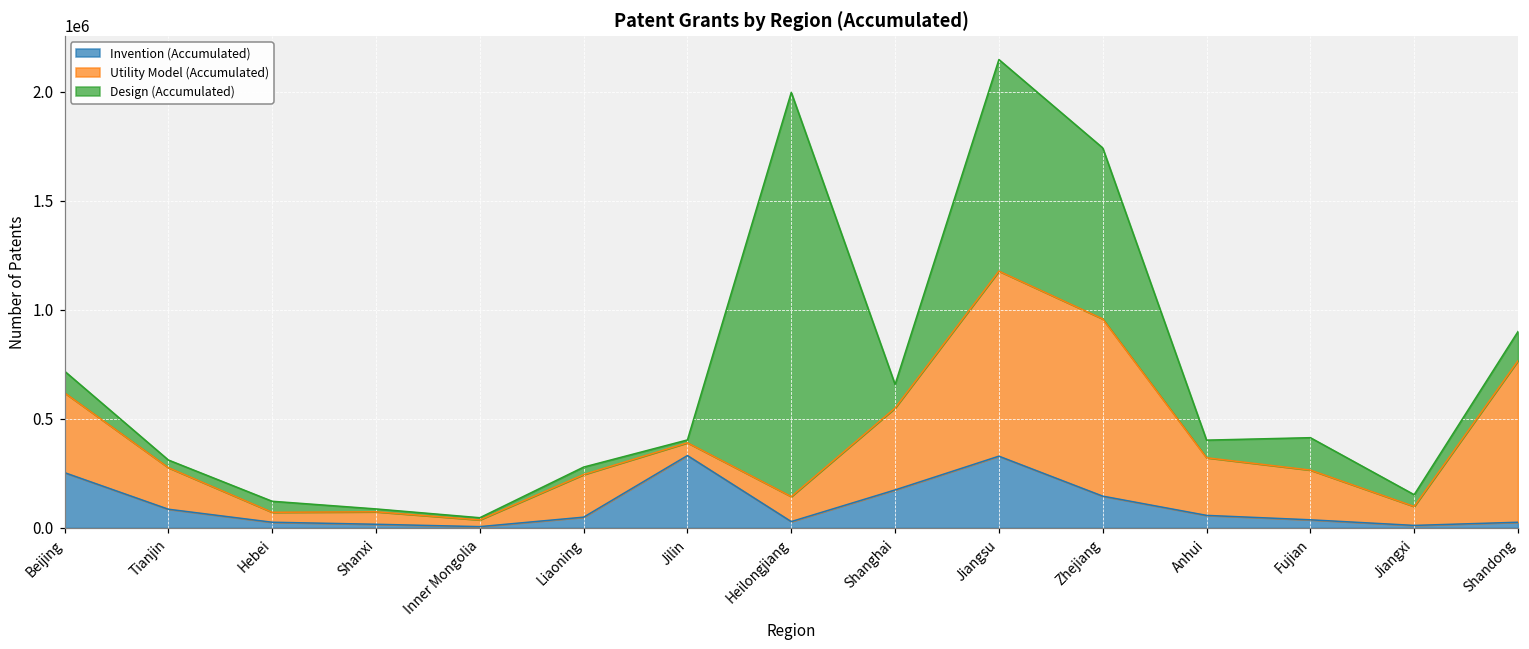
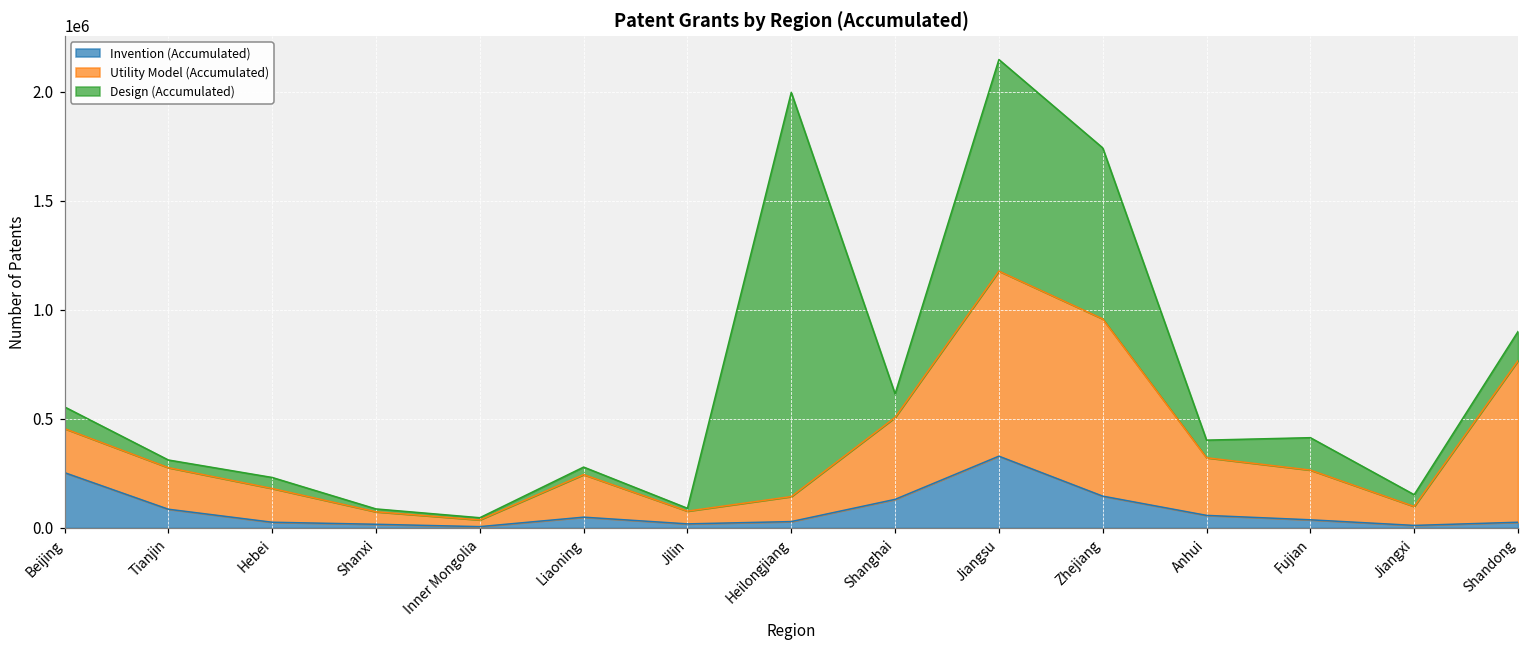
Utility Model (Accumulated), Beijing: 370000 -> 200000
Utility Model (Accumulated), Hebei: 50000 -> 150000
Invention (Accumulated), Jilin: 330000 -> 20000
Invention (Accumulated), Shanghai: 170000 -> 130000
